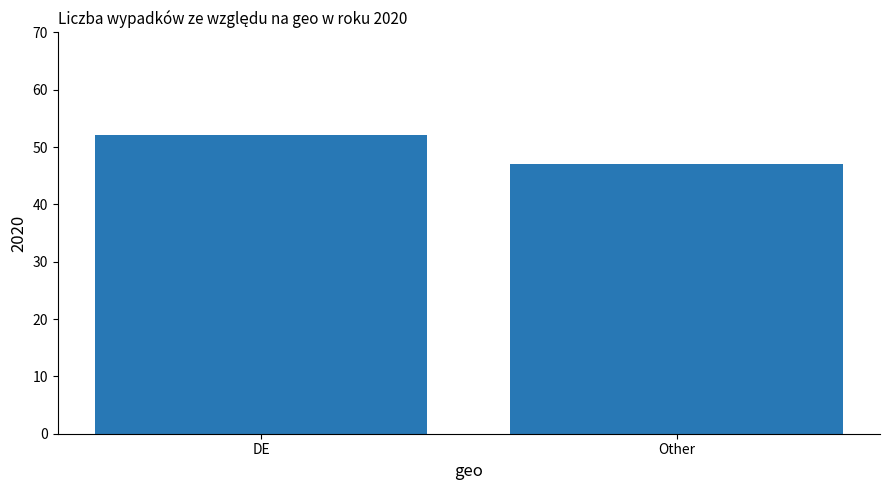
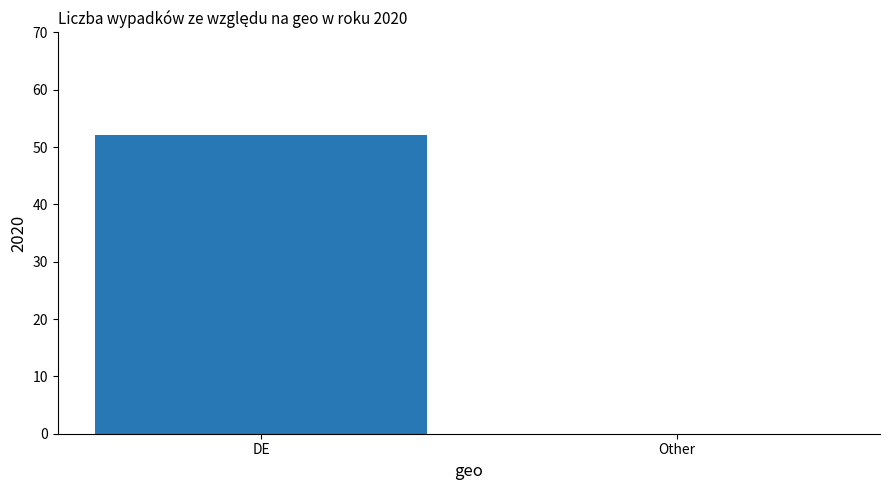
Other: 47 -> 0
